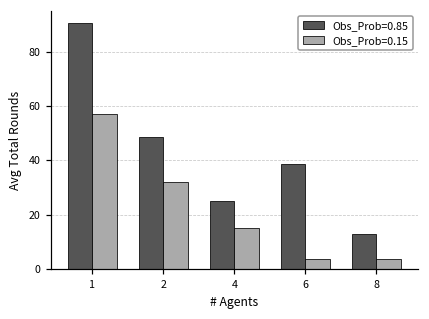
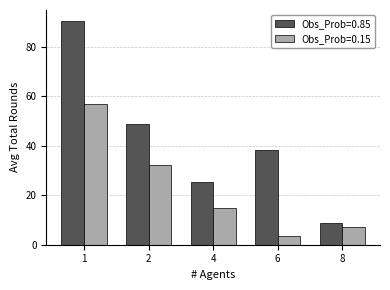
Obs_Prob=0.85, 8: 13 -> 9
Obs_Prob=0.15, 8: 4 -> 7
